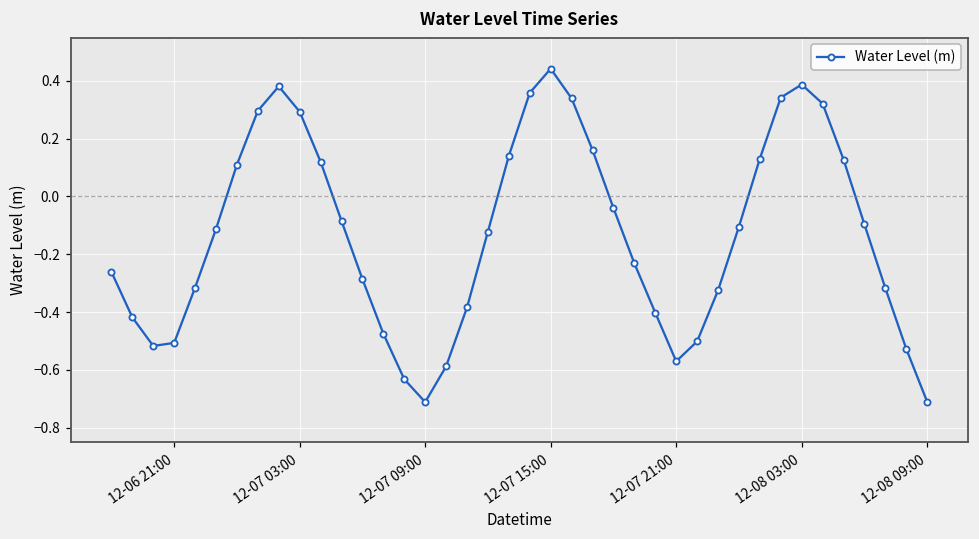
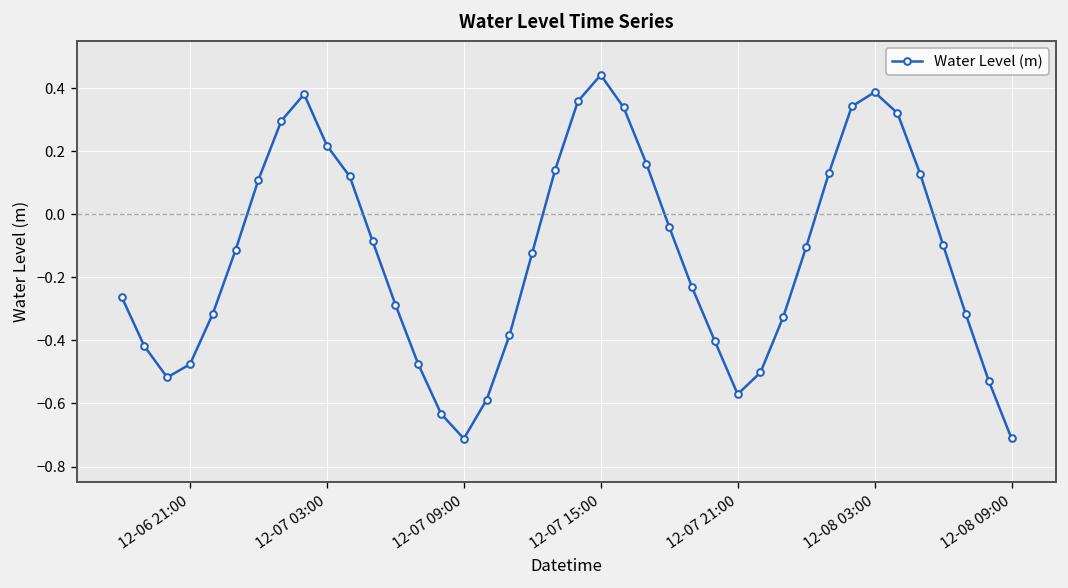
12-06 21:00: -0.51 -> -0.48
12-07 03:00: 0.29 -> 0.22
